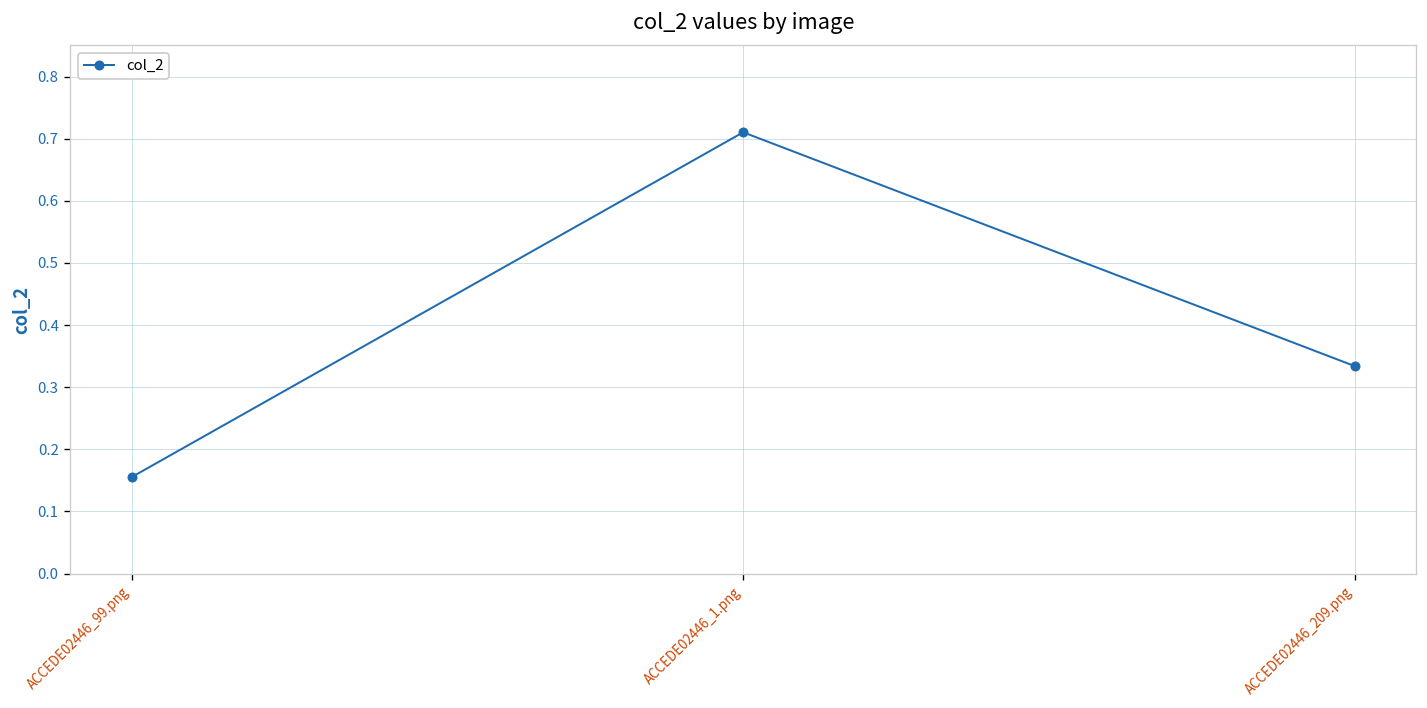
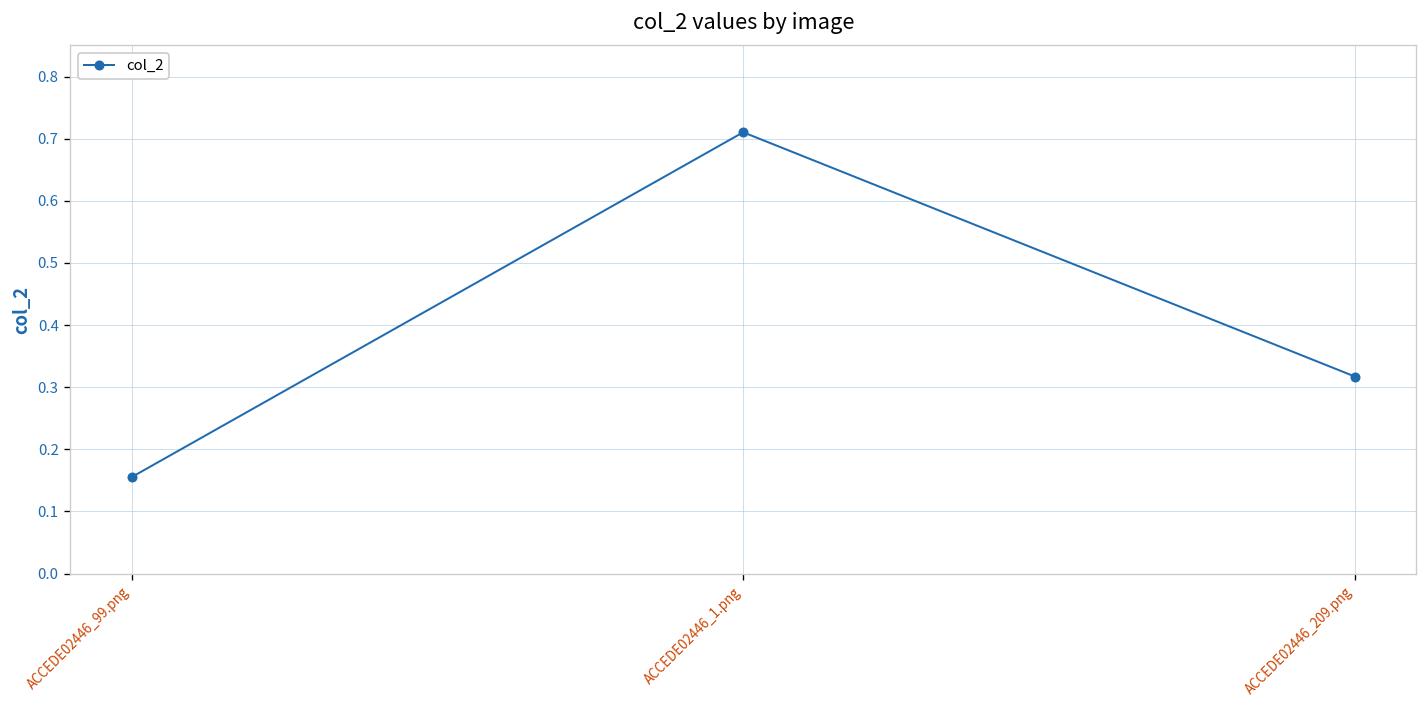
ACCEDE02446_209.png: 0.33 -> 0.32
